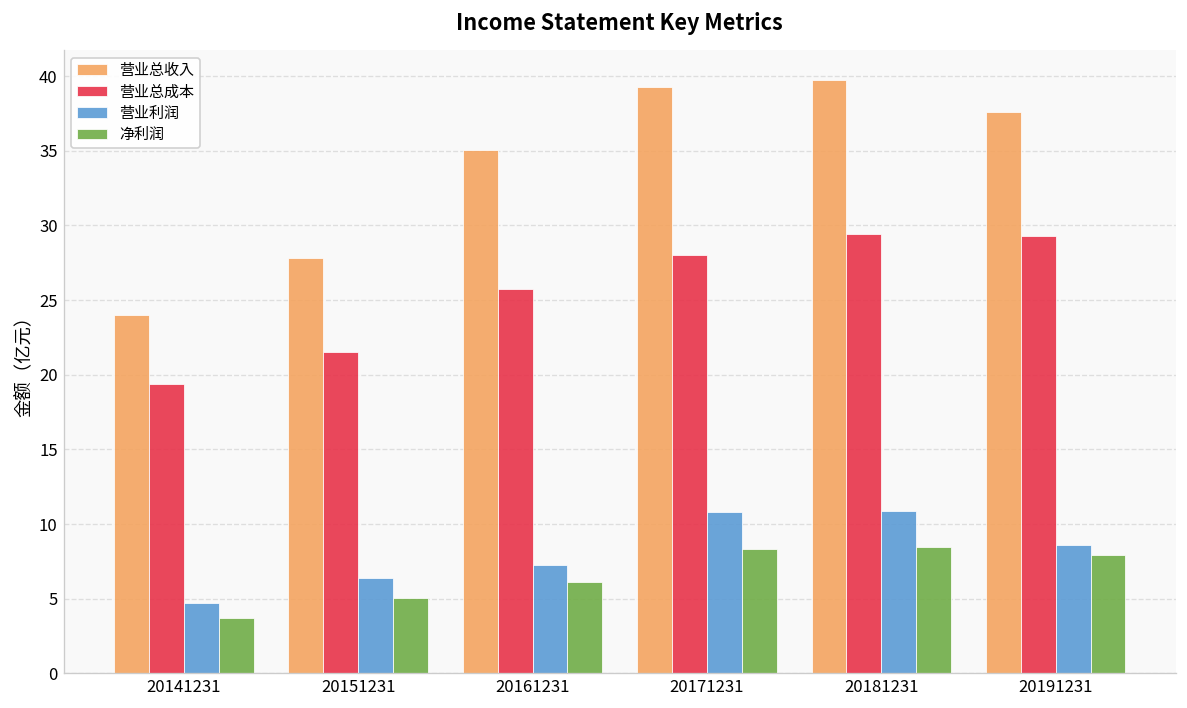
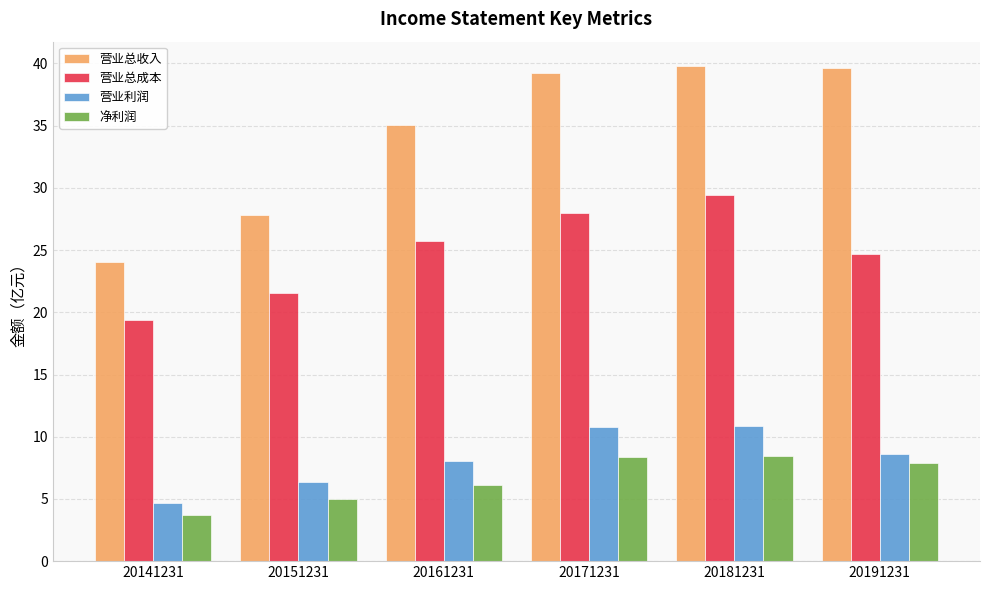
营业利润, 20161231: 7.3 -> 8.0
营业总收入, 20191231: 37.6 -> 39.7
营业总成本, 20191231: 29.3 -> 24.7
